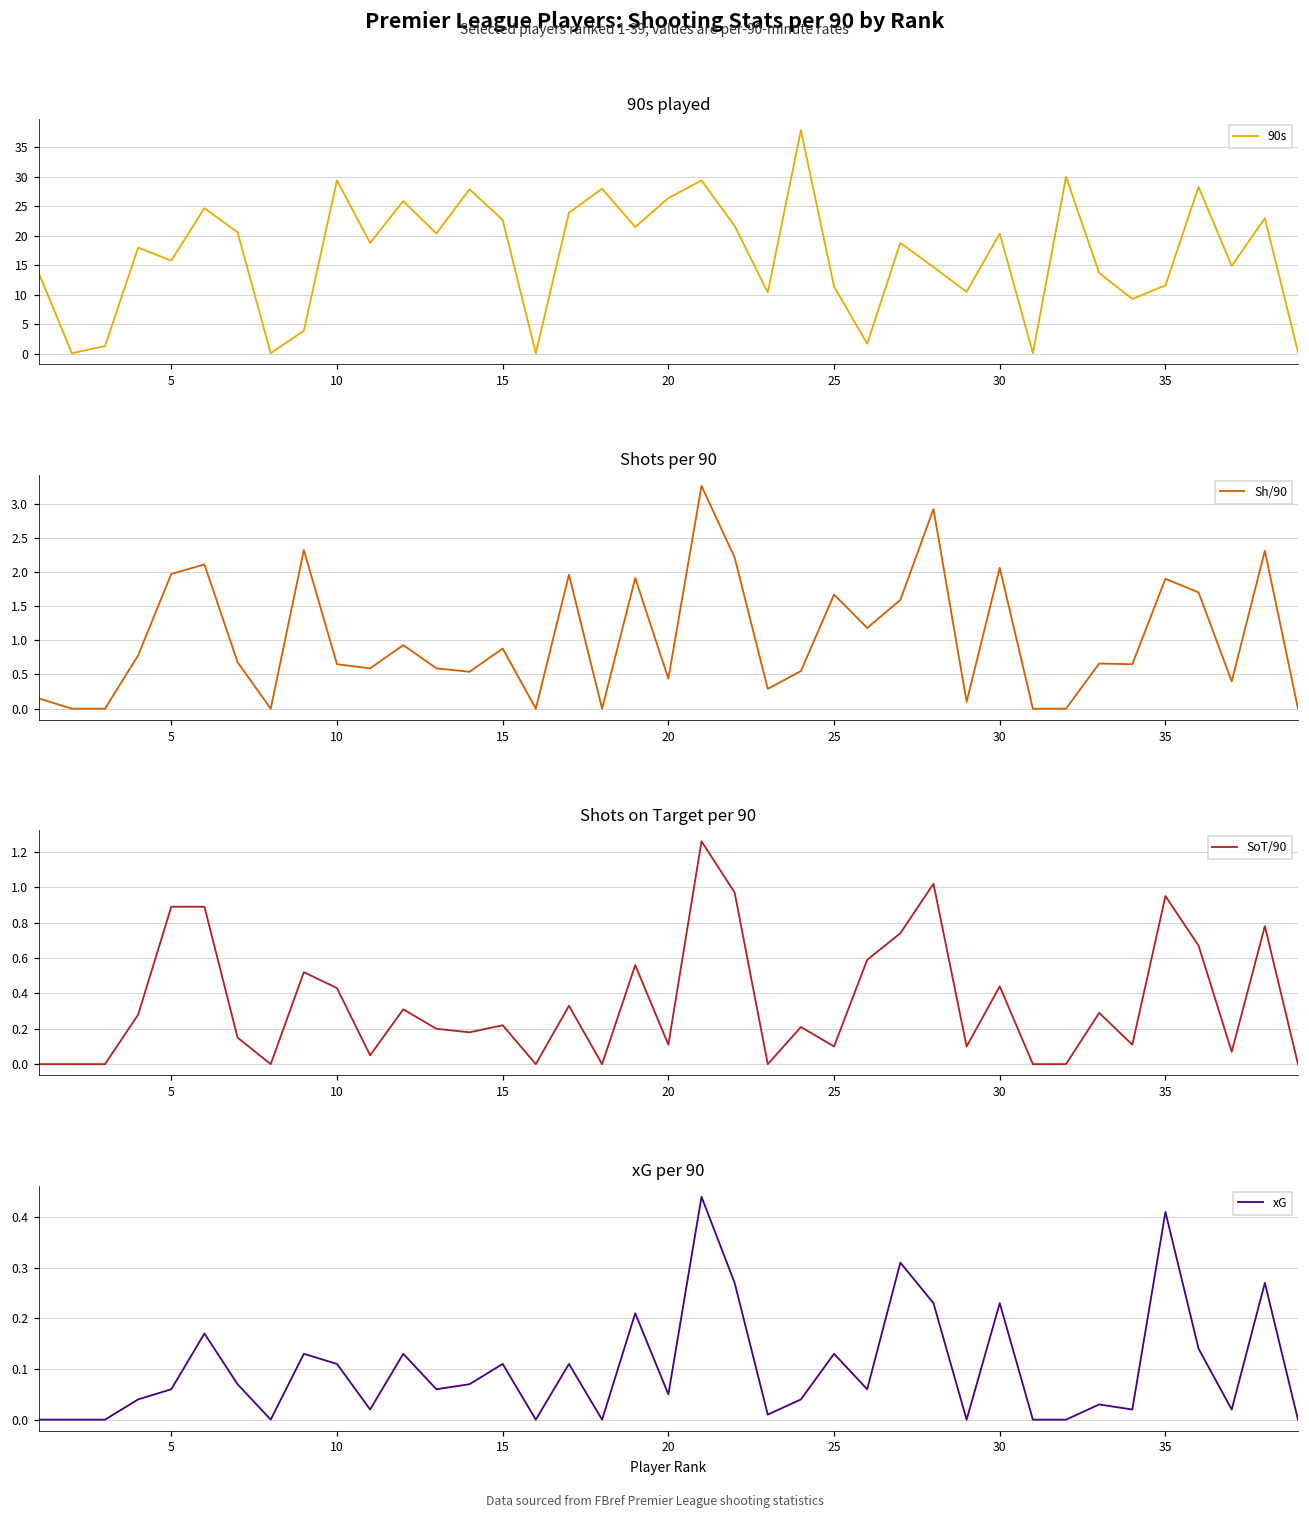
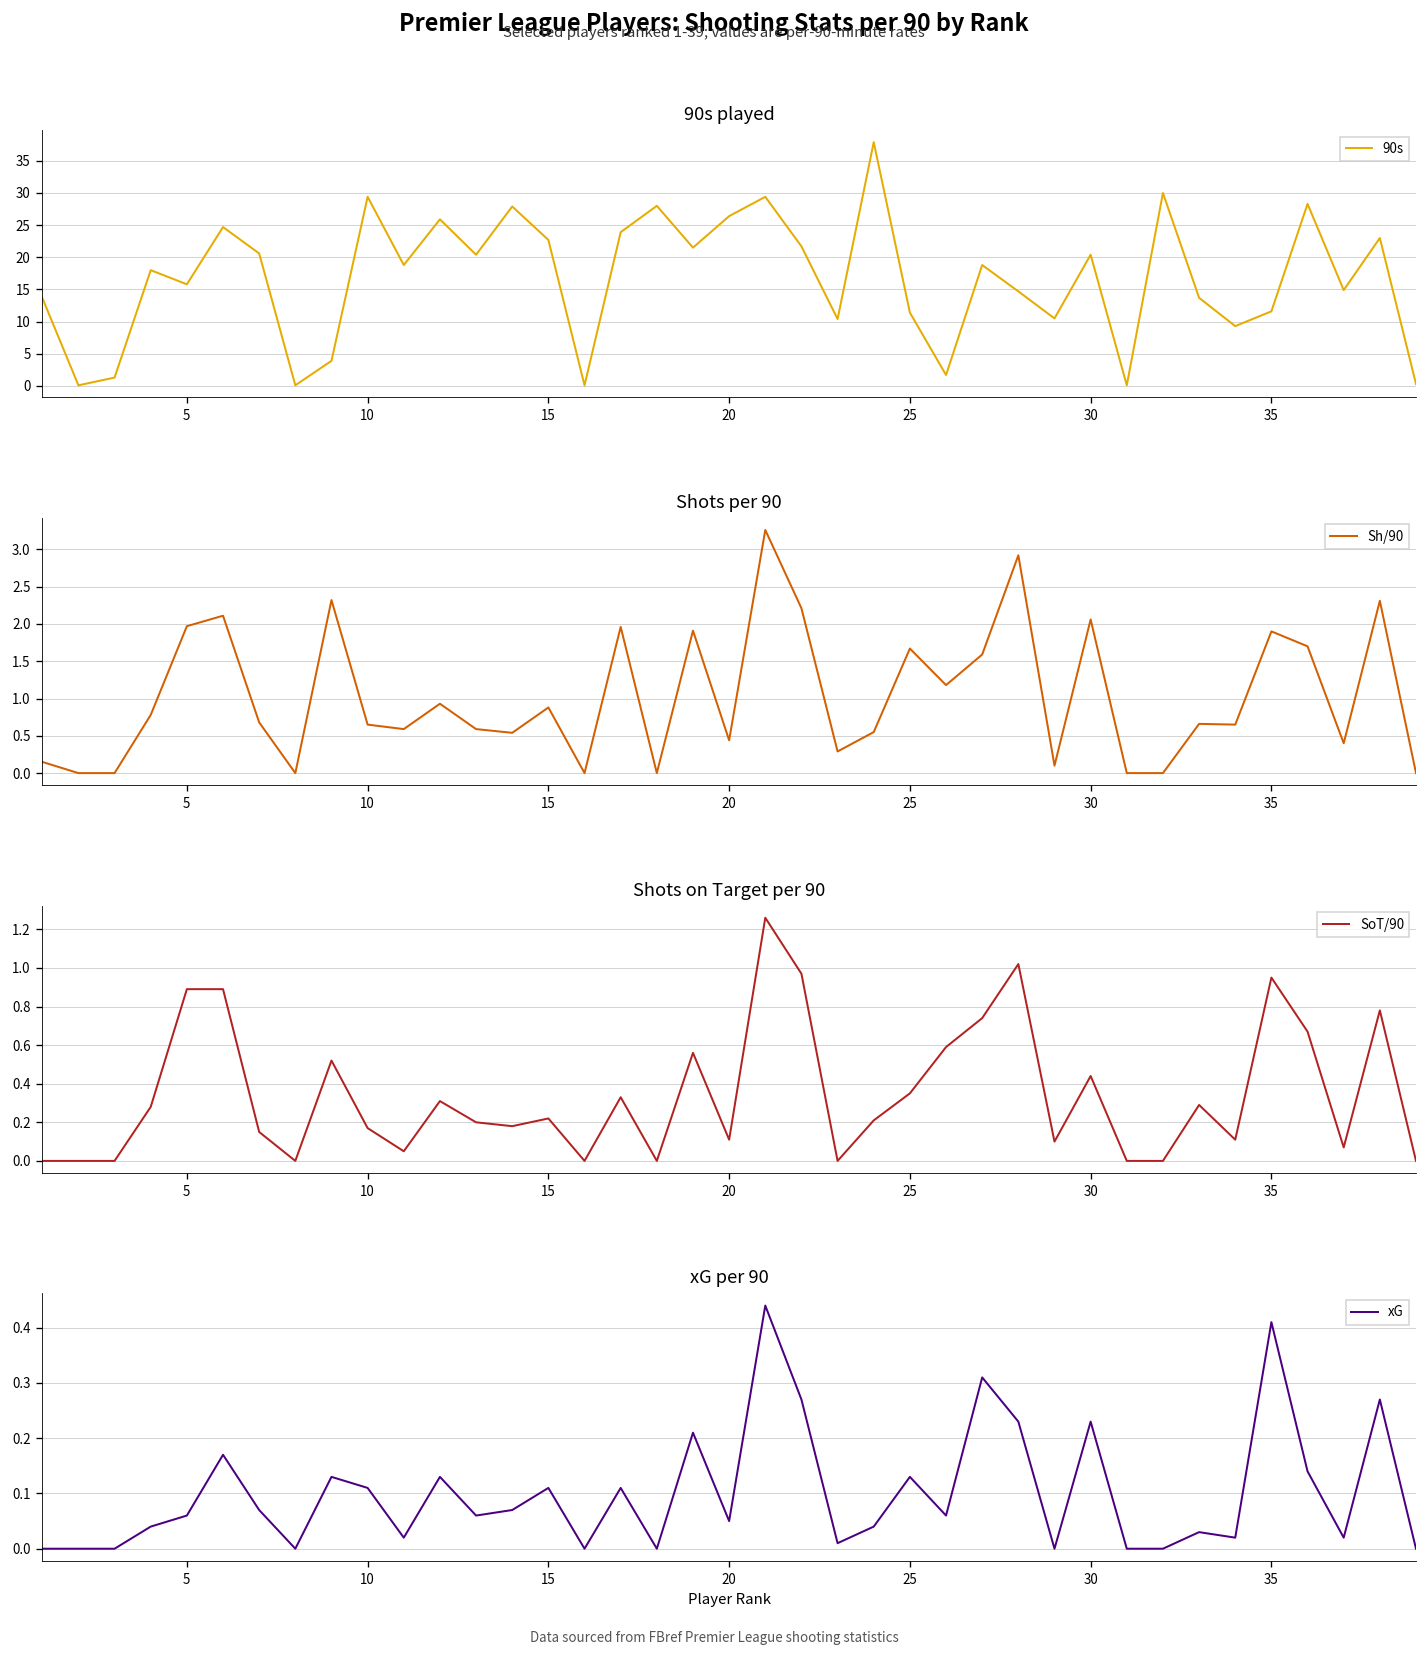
Shots on Target per 90, 10: 0.43 -> 0.17
Shots on Target per 90, 25: 0.10 -> 0.35
